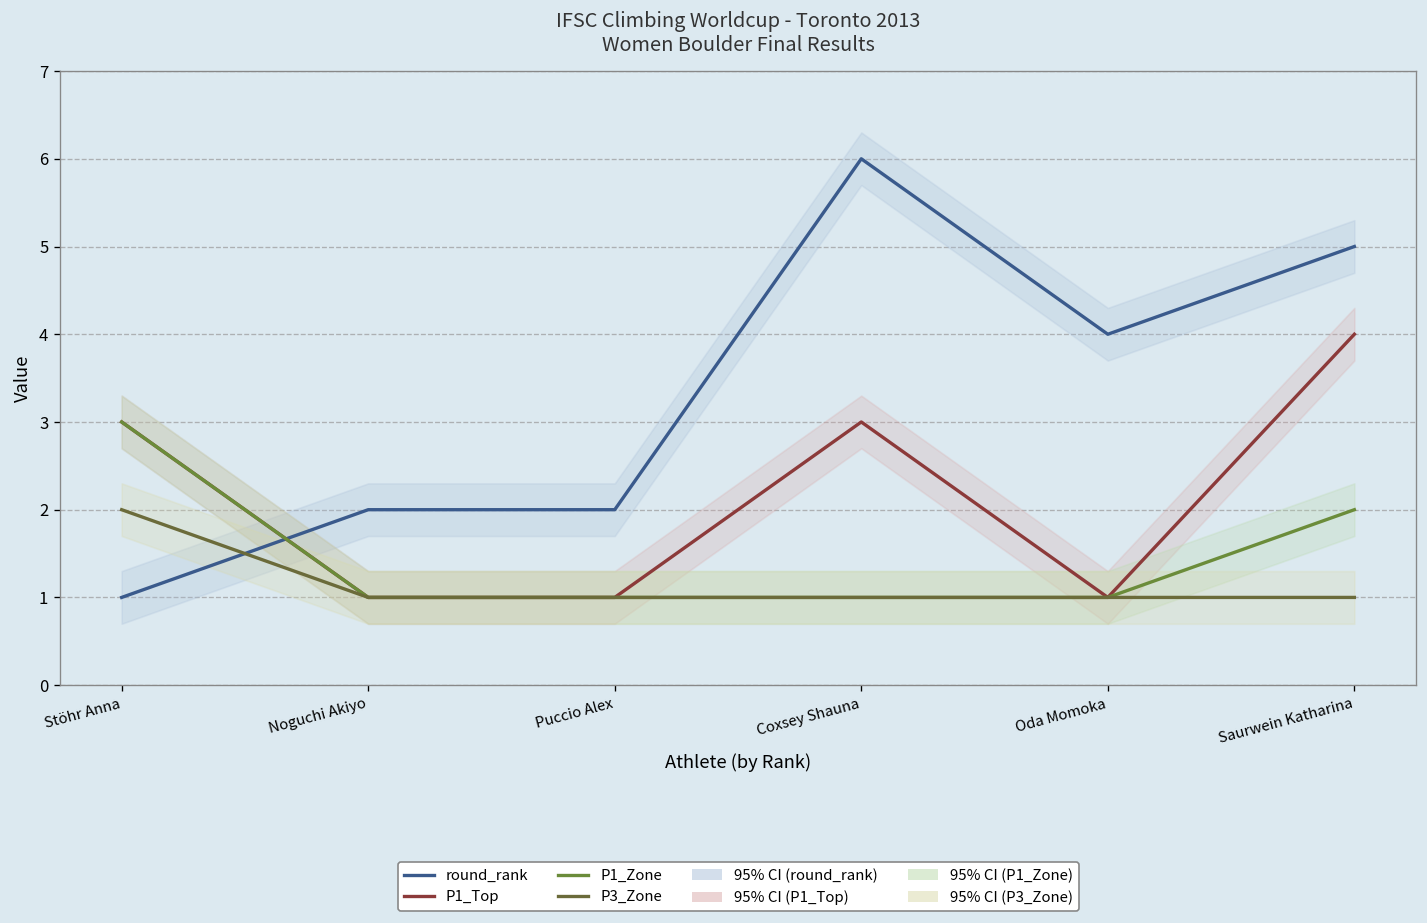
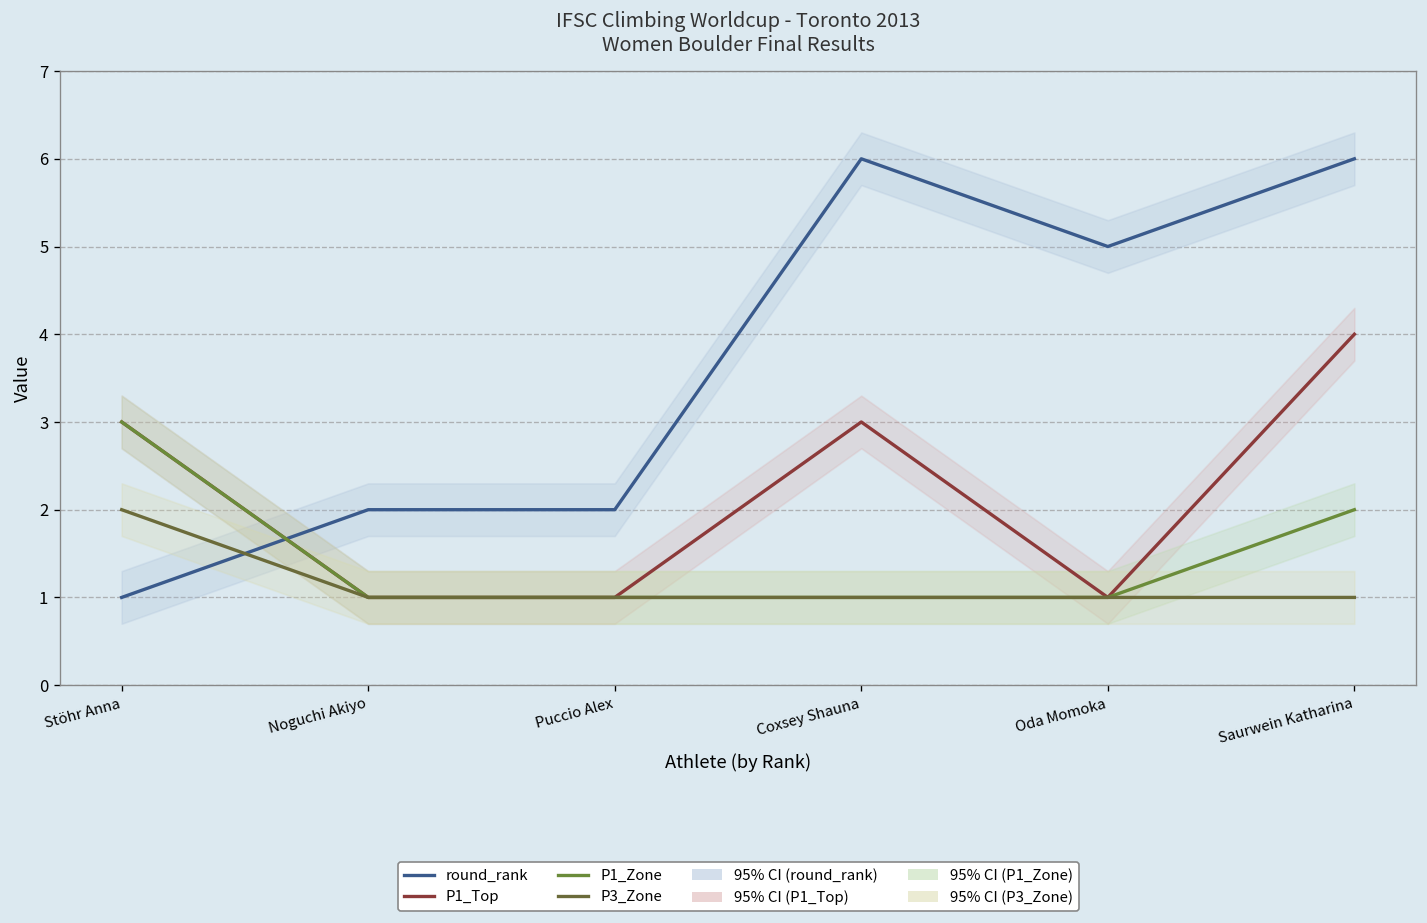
round_rank, Oda Momoka: 4 -> 5
round_rank, Saurwein Katharina: 5 -> 6
